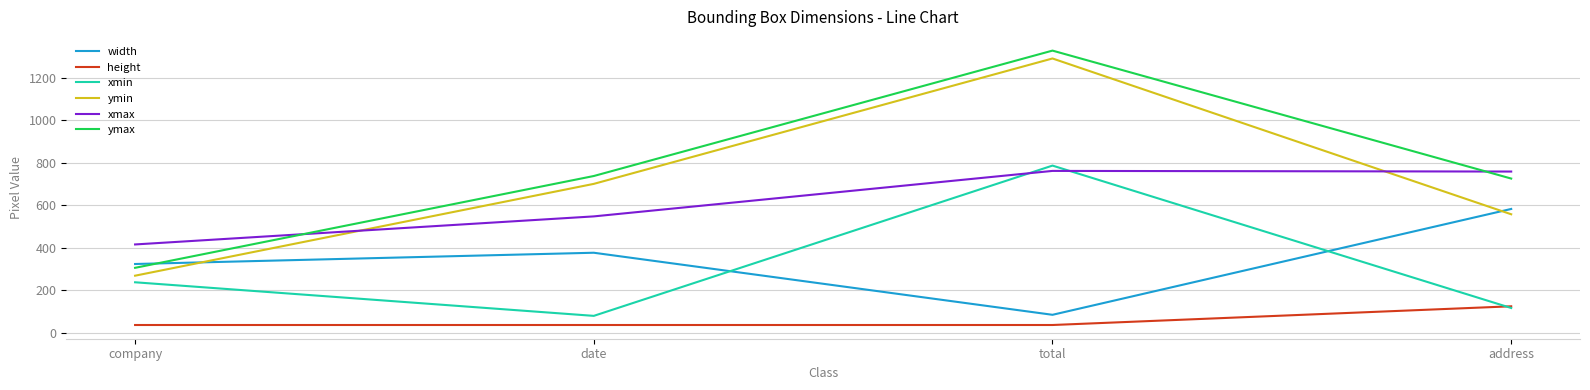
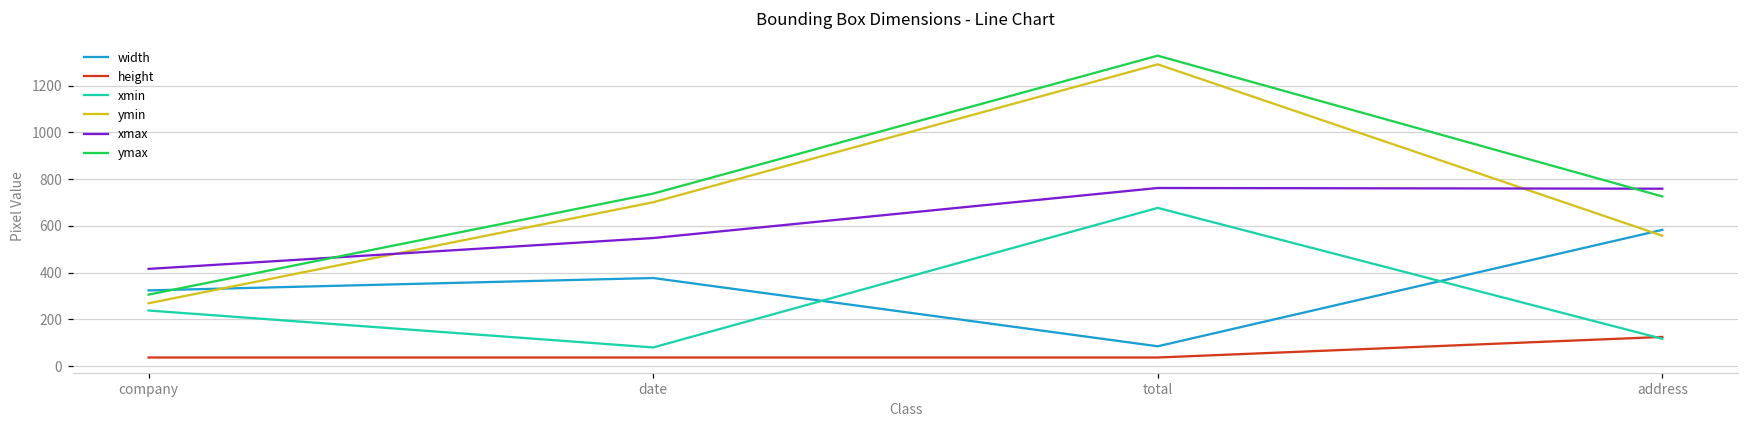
xmin, total: 790 -> 680
